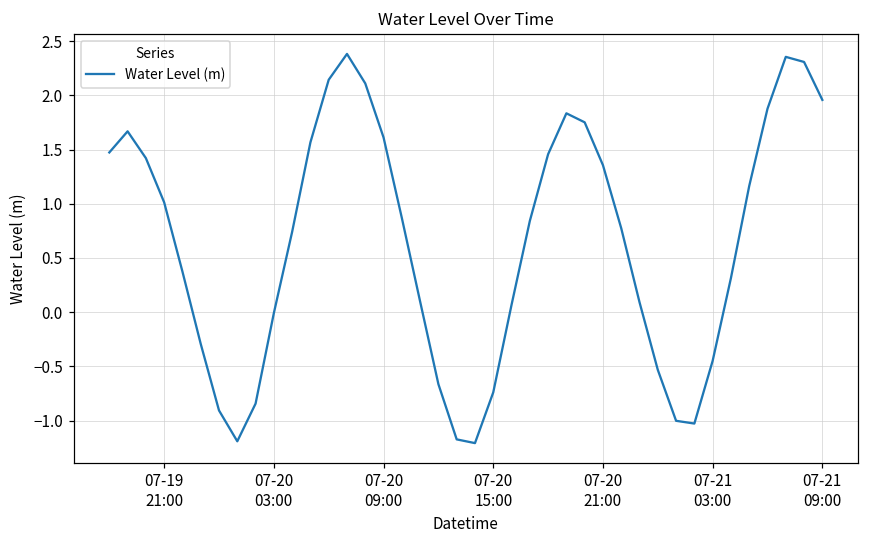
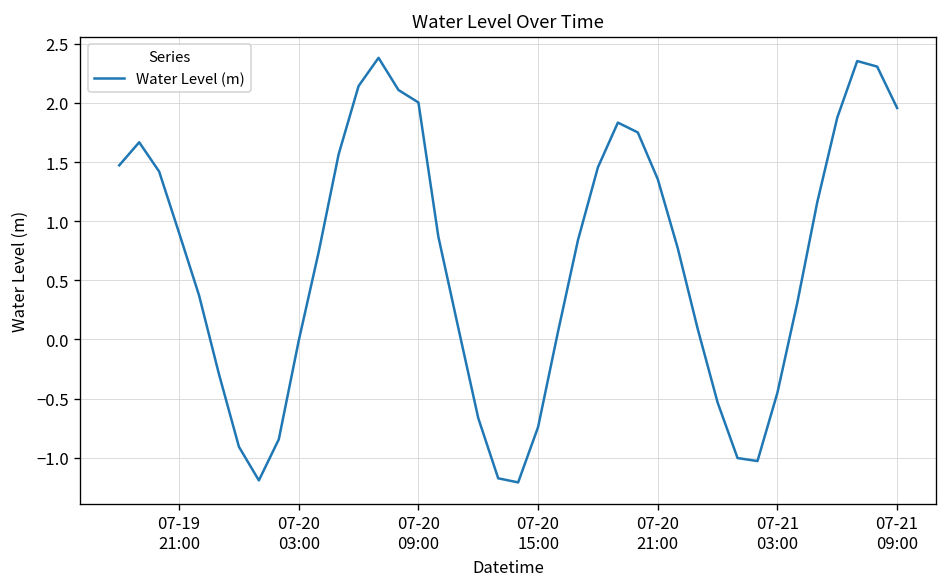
07-19 21:00: 1.0 -> 0.9
07-20 09:00: 1.6 -> 2.0
